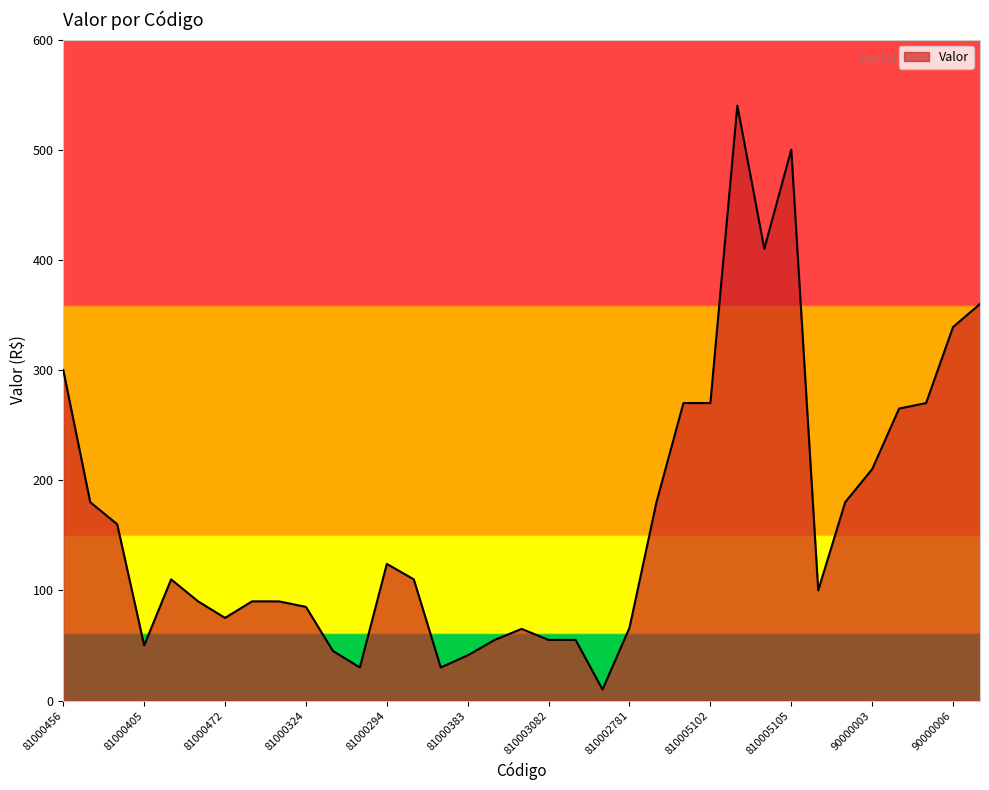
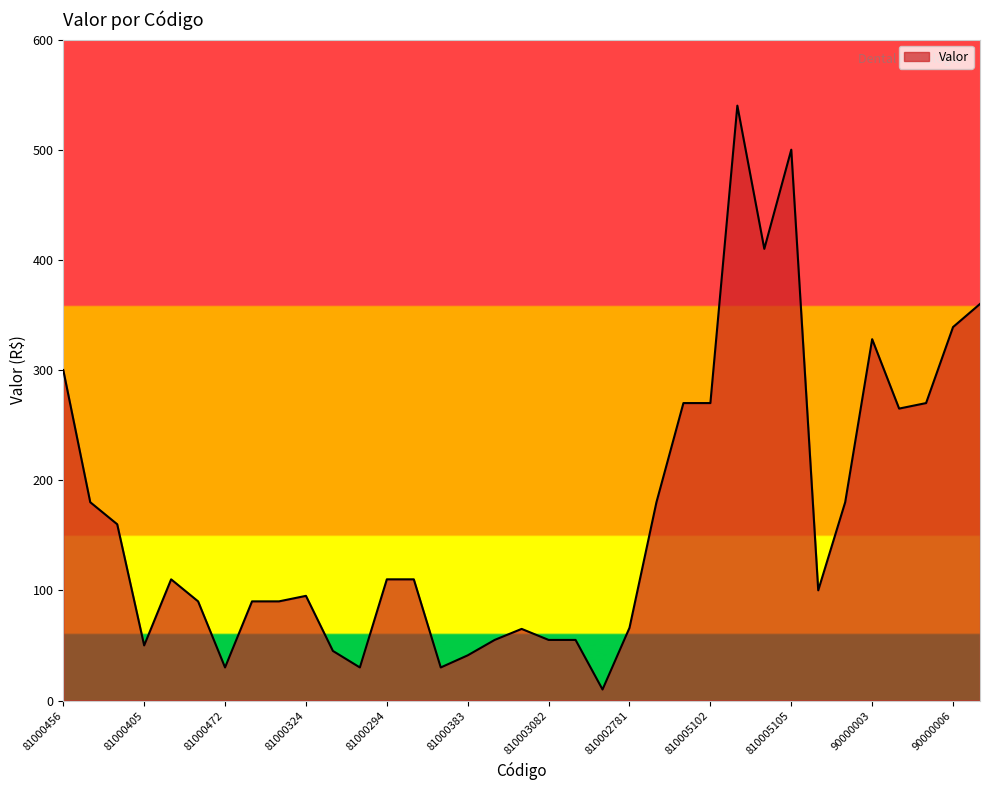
81000472: 75 -> 30
81000324: 85 -> 95
81000294: 124 -> 110
90000003: 210 -> 328
